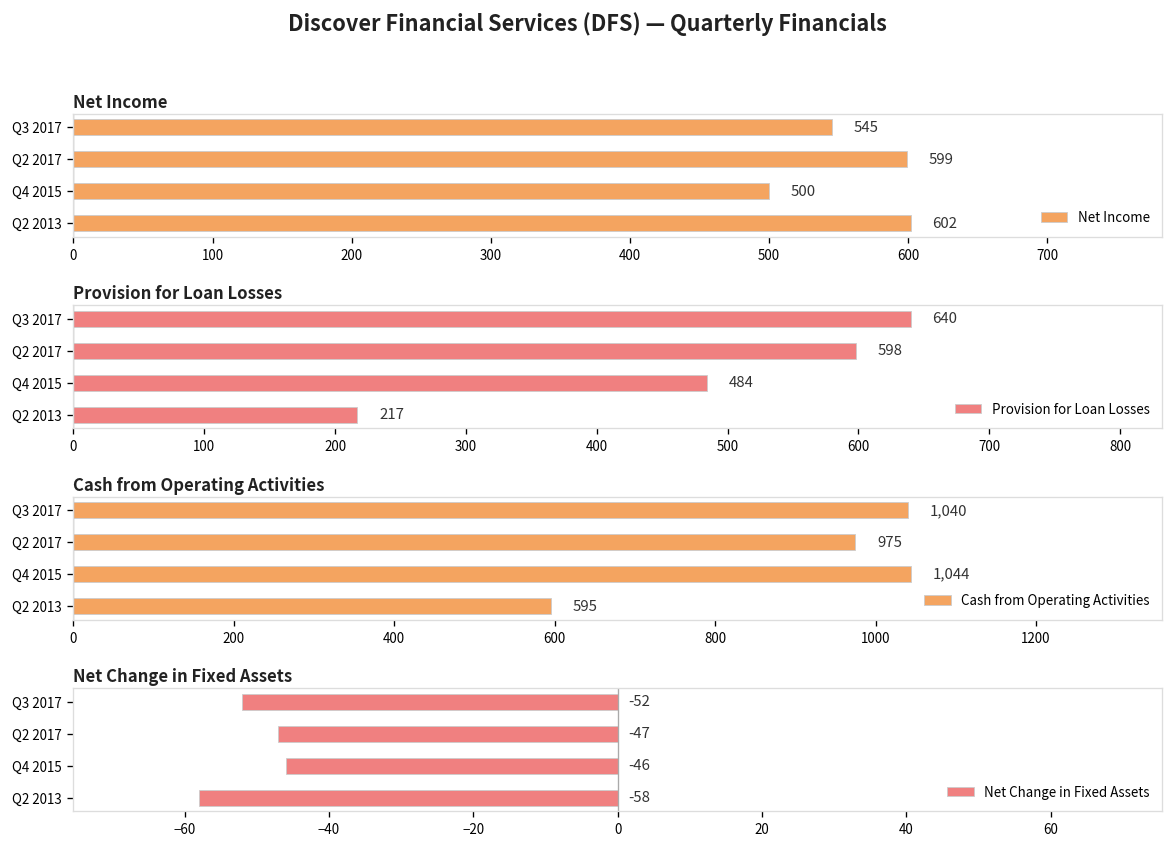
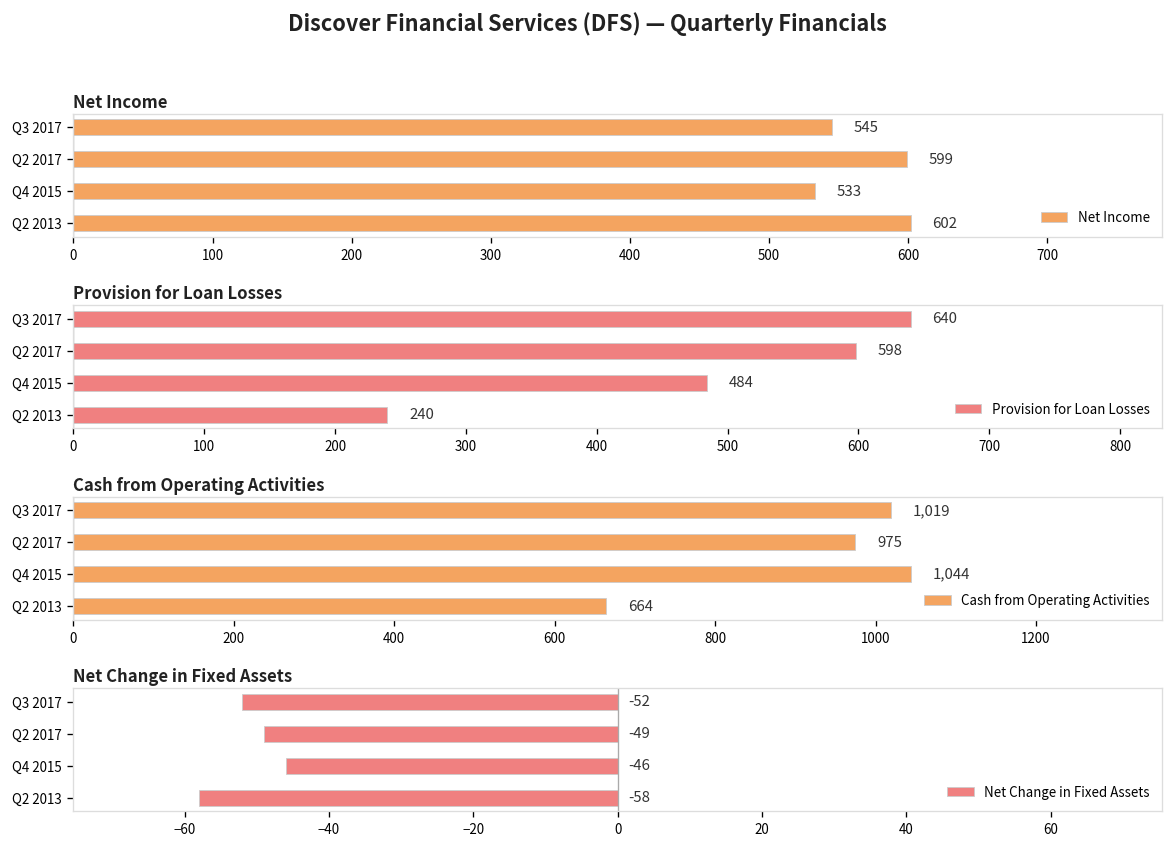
Net Income, Q4 2015: 500 -> 533
Provision for Loan Losses, Q2 2013: 217 -> 240
Cash from Operating Activities, Q3 2017: 1,040 -> 1,019
Cash from Operating Activities, Q2 2013: 595 -> 664
Net Change in Fixed Assets, Q2 2017: -47 -> -49
